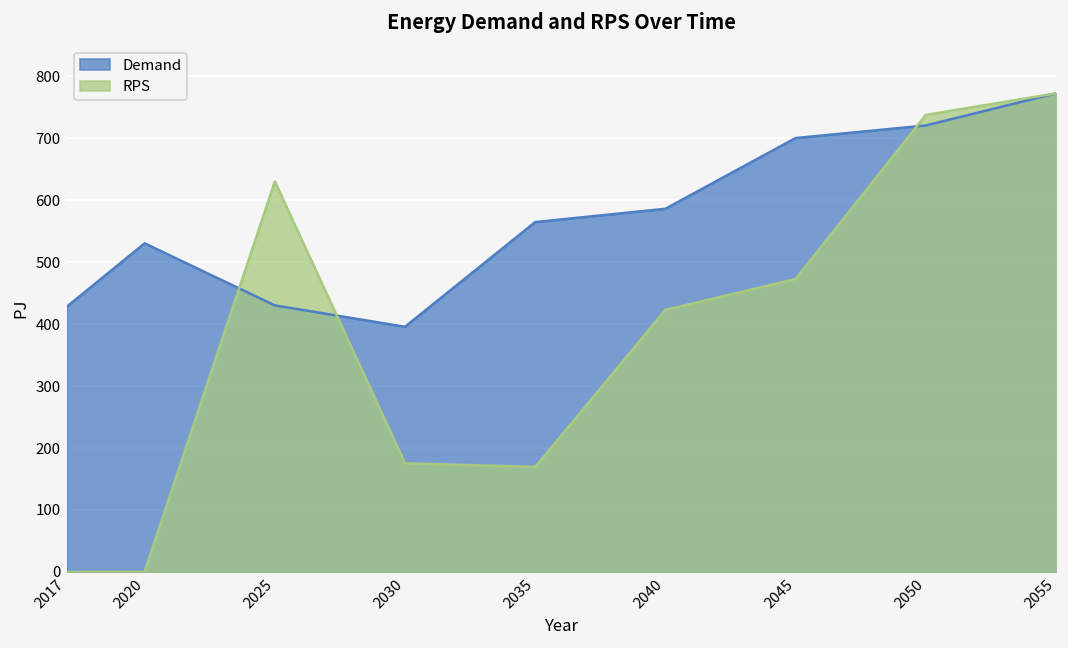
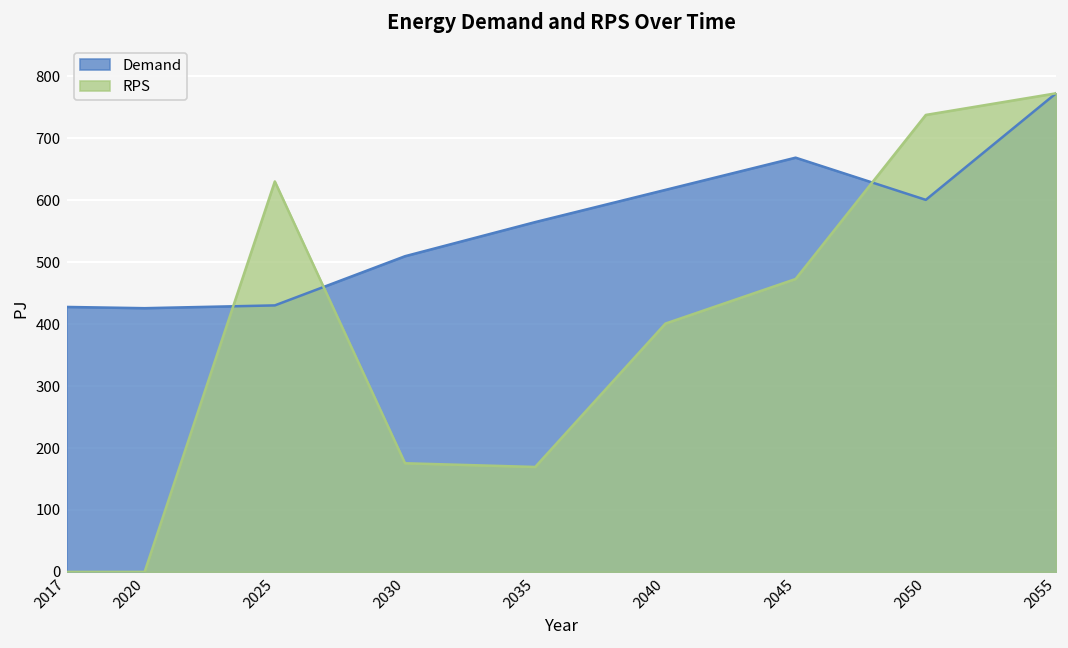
Demand, 2020: 530 -> 430
Demand, 2030: 400 -> 510
Demand, 2040: 590 -> 620
RPS, 2040: 420 -> 400
Demand, 2045: 700 -> 670
Demand, 2050: 720 -> 600
